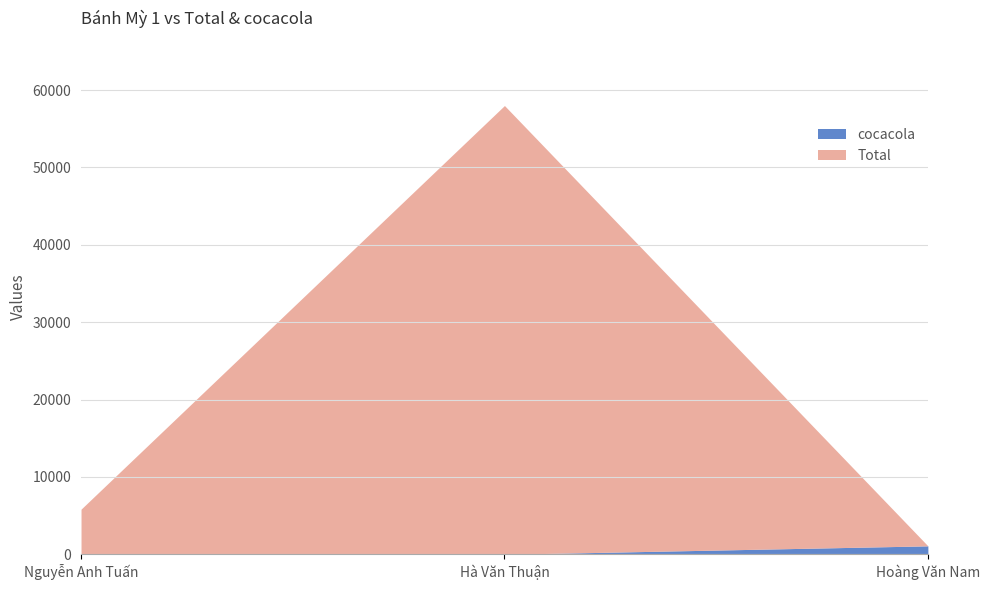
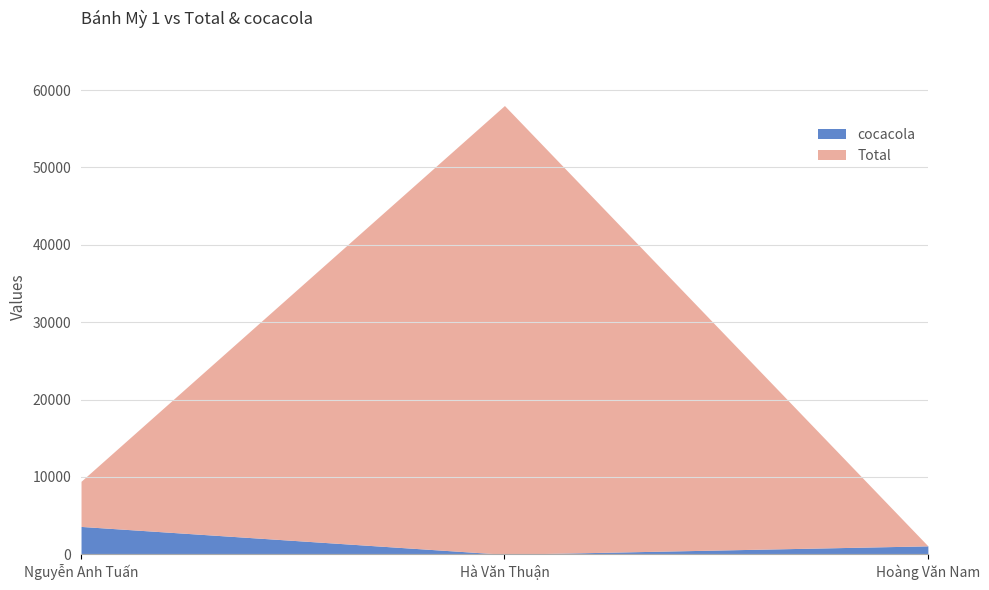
cocacola, Nguyễn Anh Tuấn: 0 -> 4000
